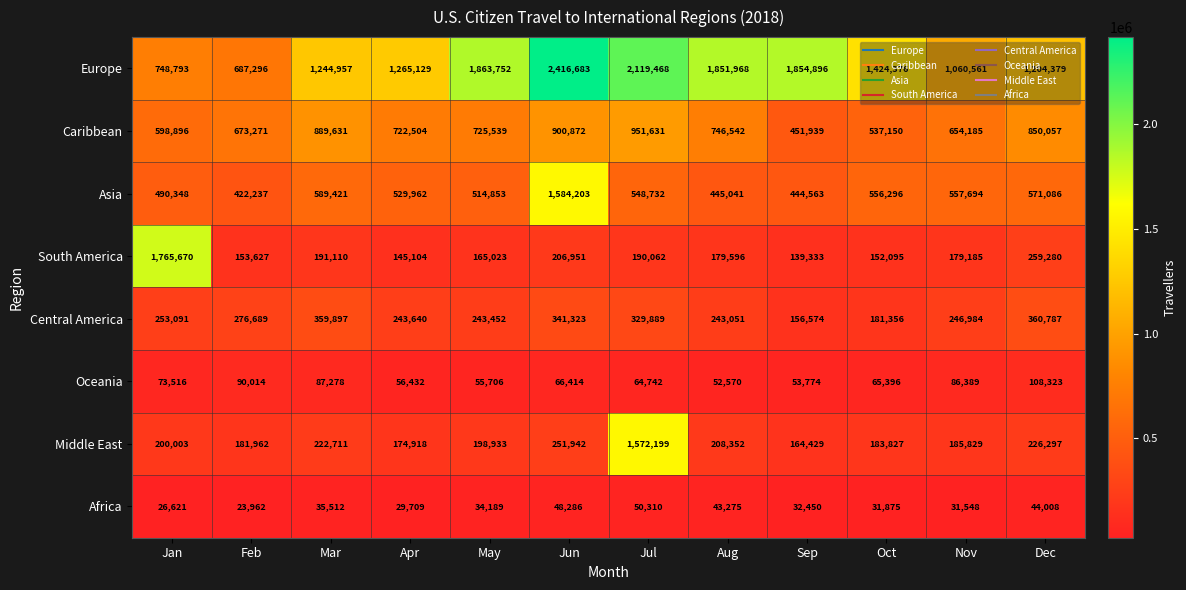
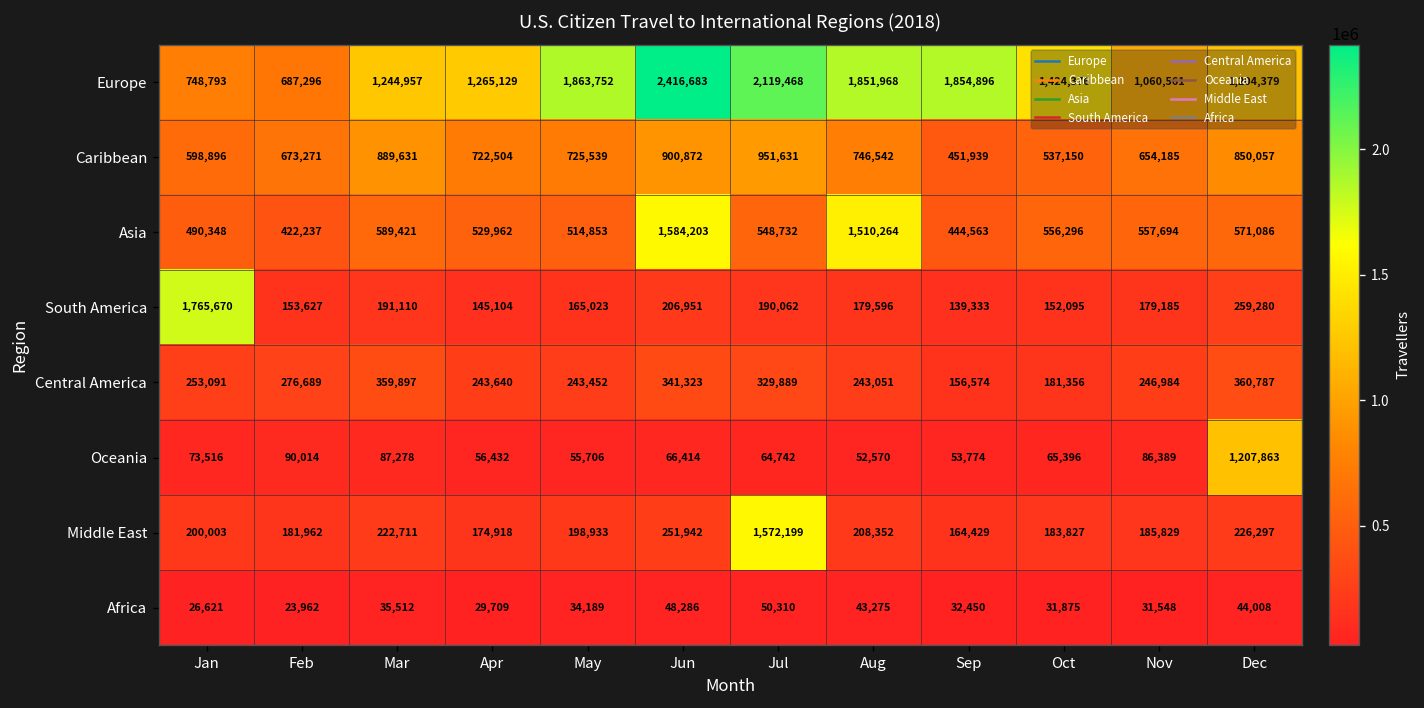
Asia, Aug: 445,041 -> 1,510,264
Oceania, Dec: 108,323 -> 1,207,863
